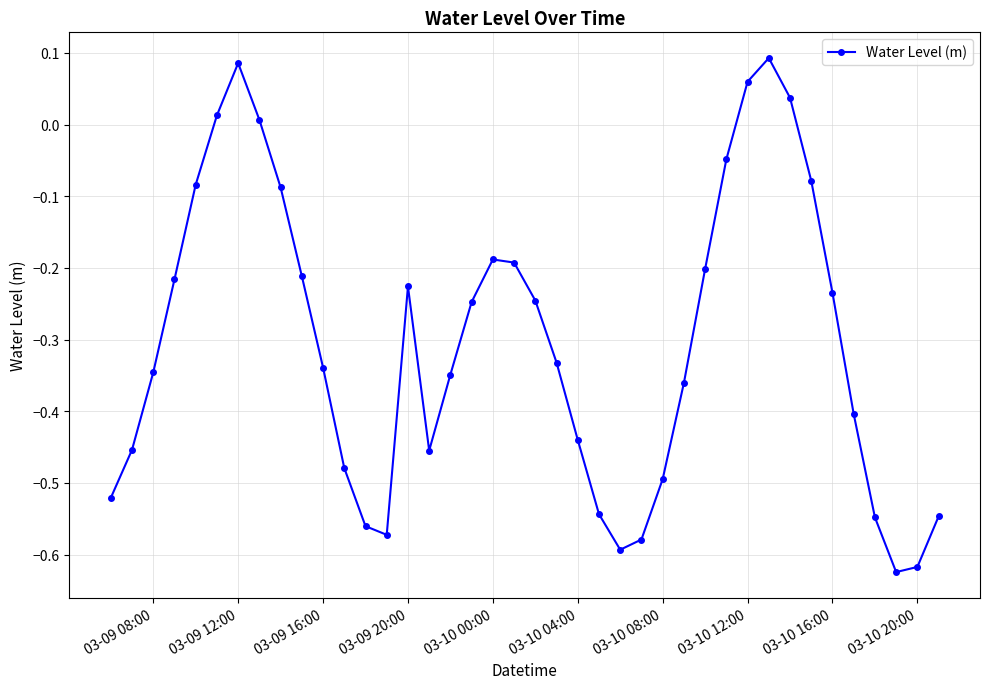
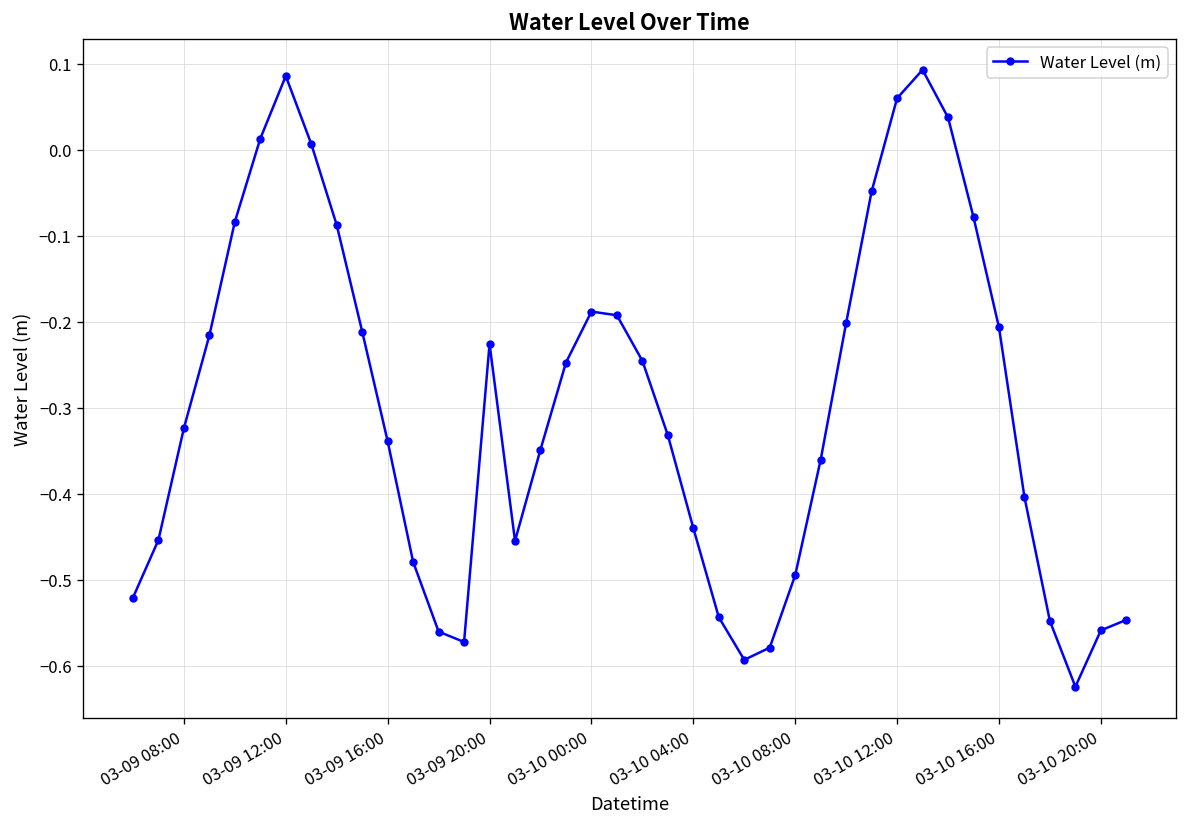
03-09 08:00: -0.35 -> -0.32
03-10 16:00: -0.23 -> -0.21
03-10 20:00: -0.62 -> -0.56
